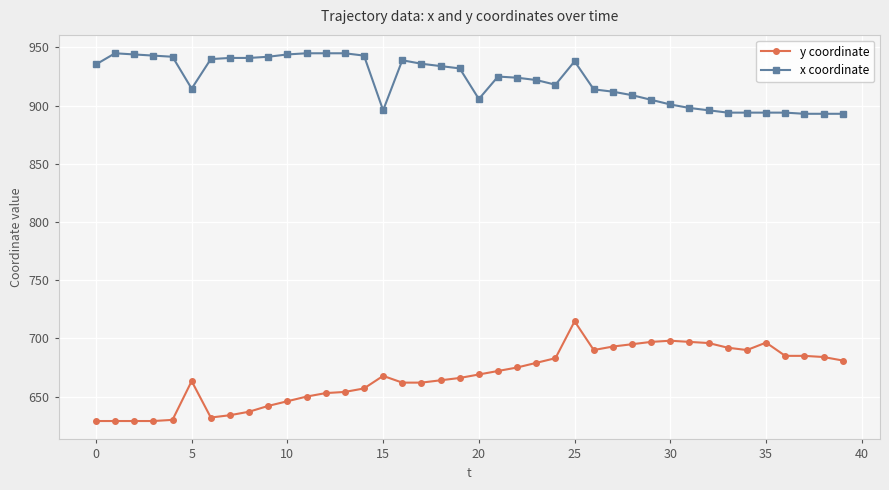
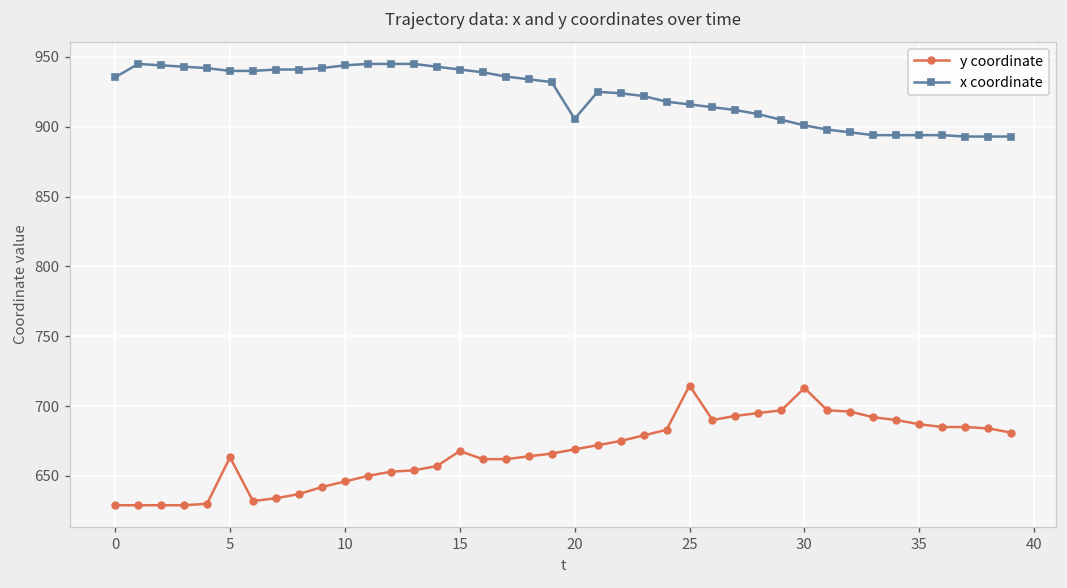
x coordinate, 5: 915 -> 940
x coordinate, 15: 896 -> 941
x coordinate, 25: 938 -> 916
y coordinate, 30: 698 -> 713
y coordinate, 35: 696 -> 687
